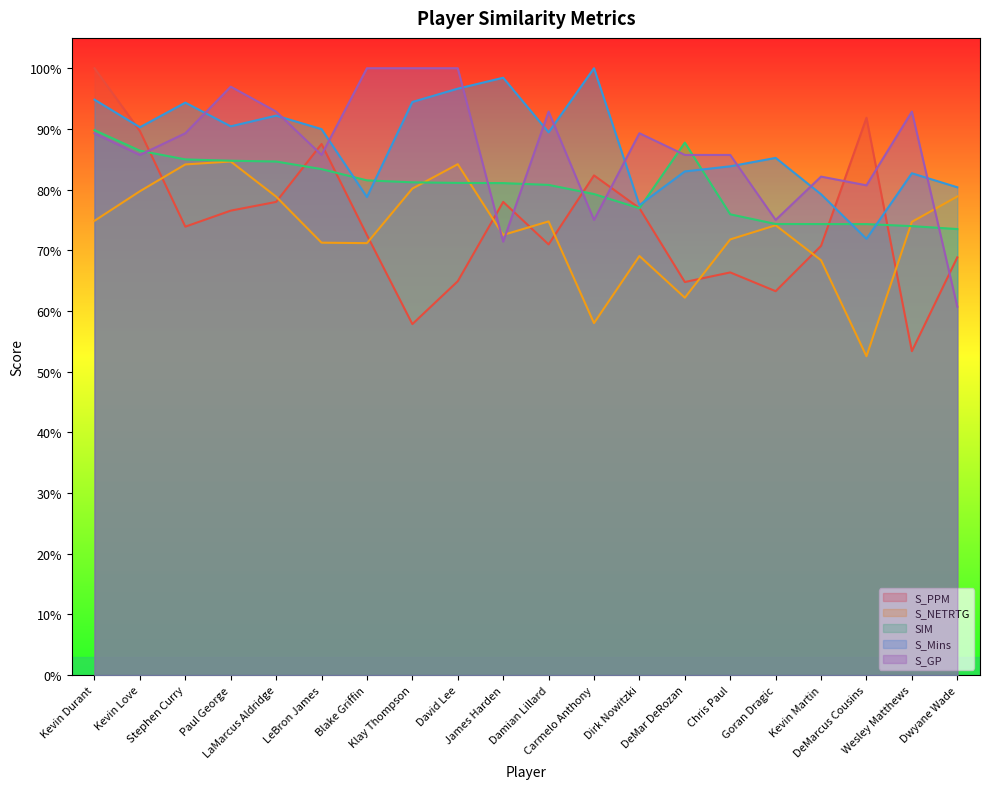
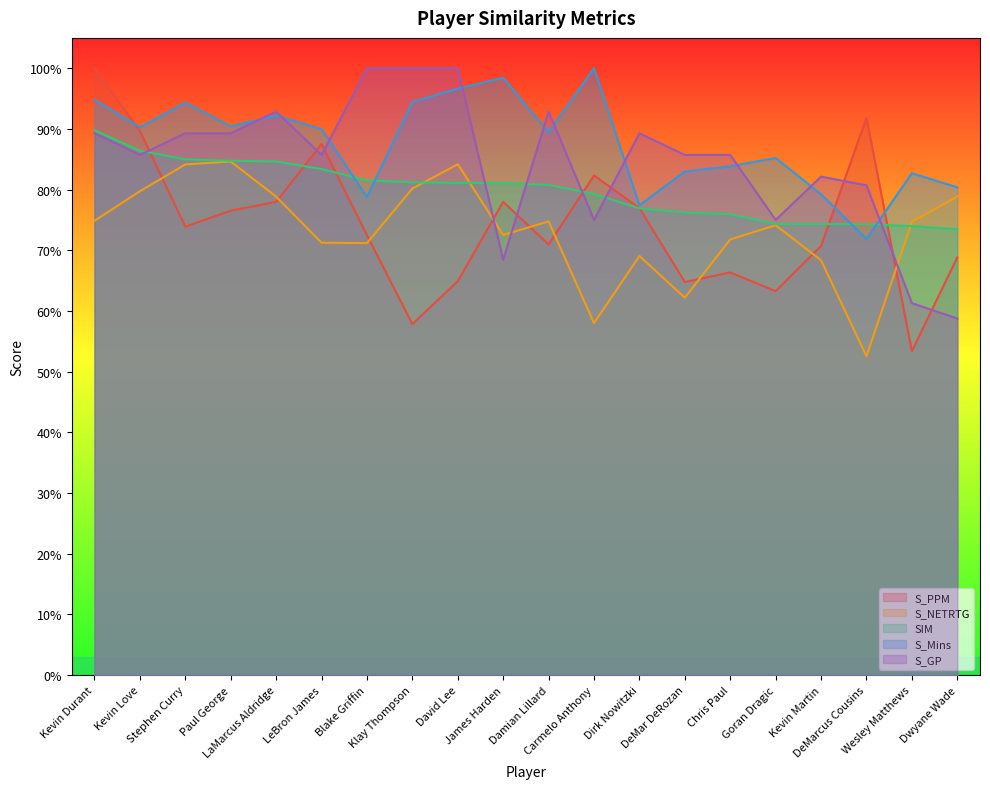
S_GP, Paul George: 97% -> 89%
S_GP, James Harden: 71% -> 68%
SIM, DeMar DeRozan: 88% -> 76%
S_GP, Wesley Matthews: 93% -> 61%
S_GP, Dwyane Wade: 61% -> 59%
